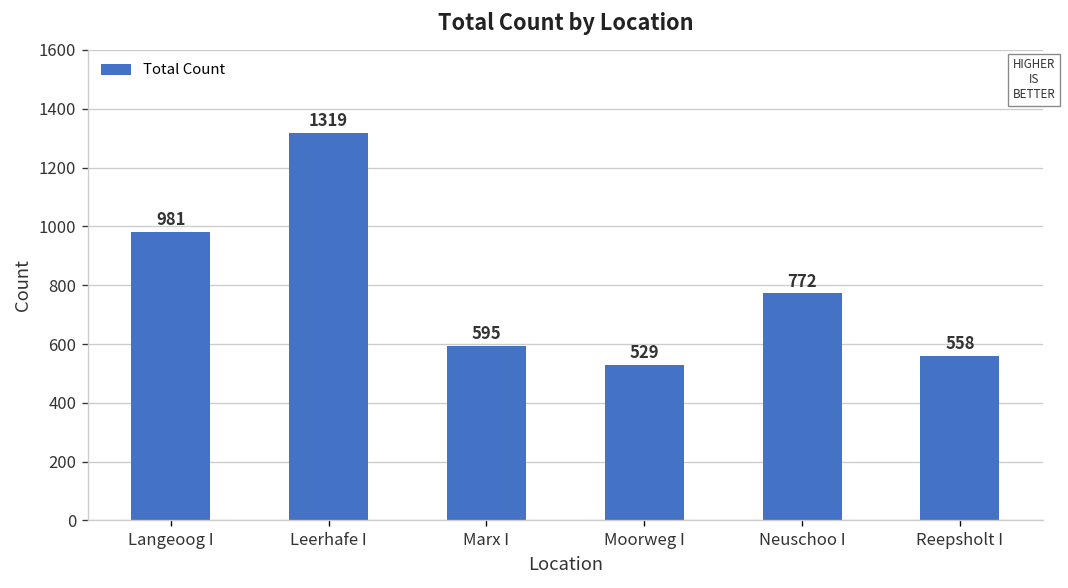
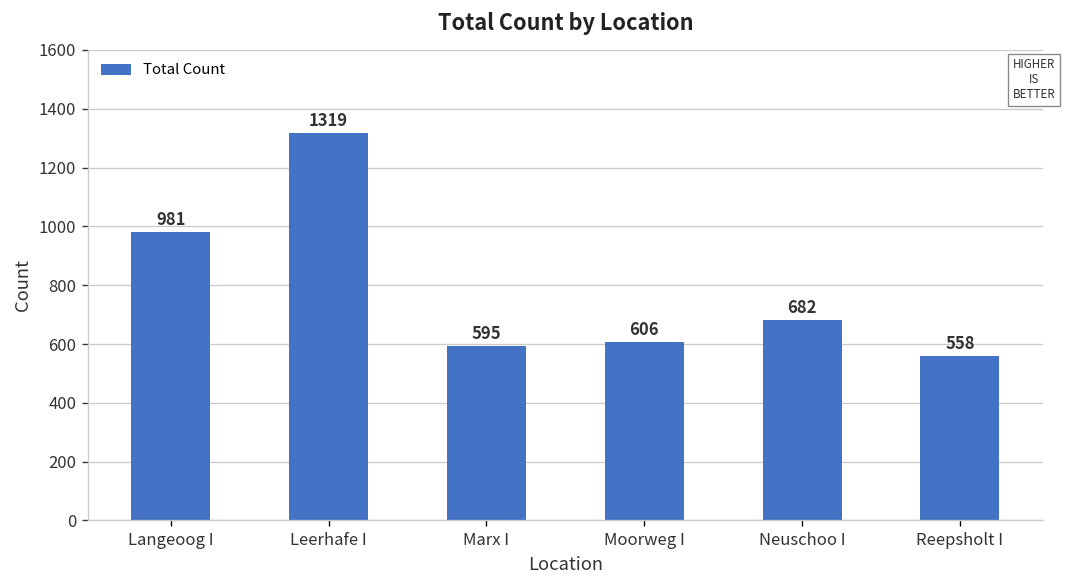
Moorweg I: 529 -> 606
Neuschoo I: 772 -> 682
